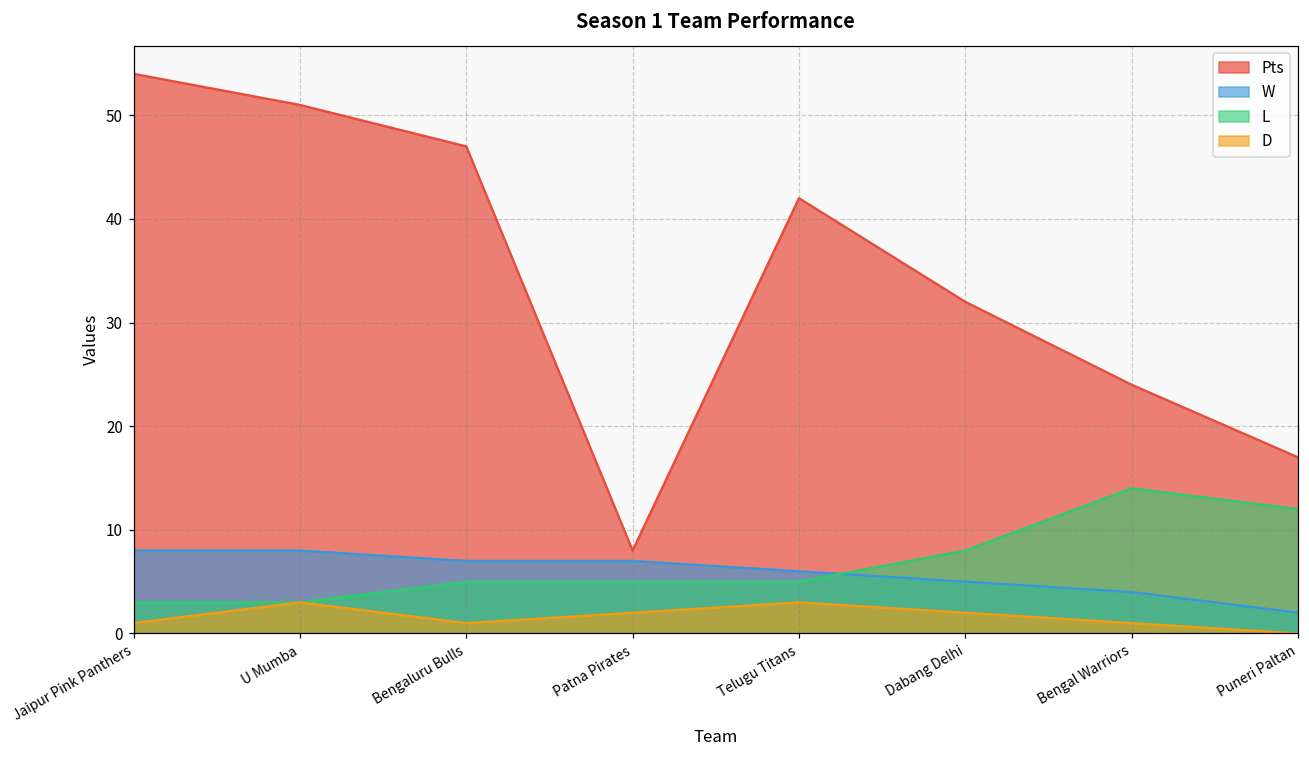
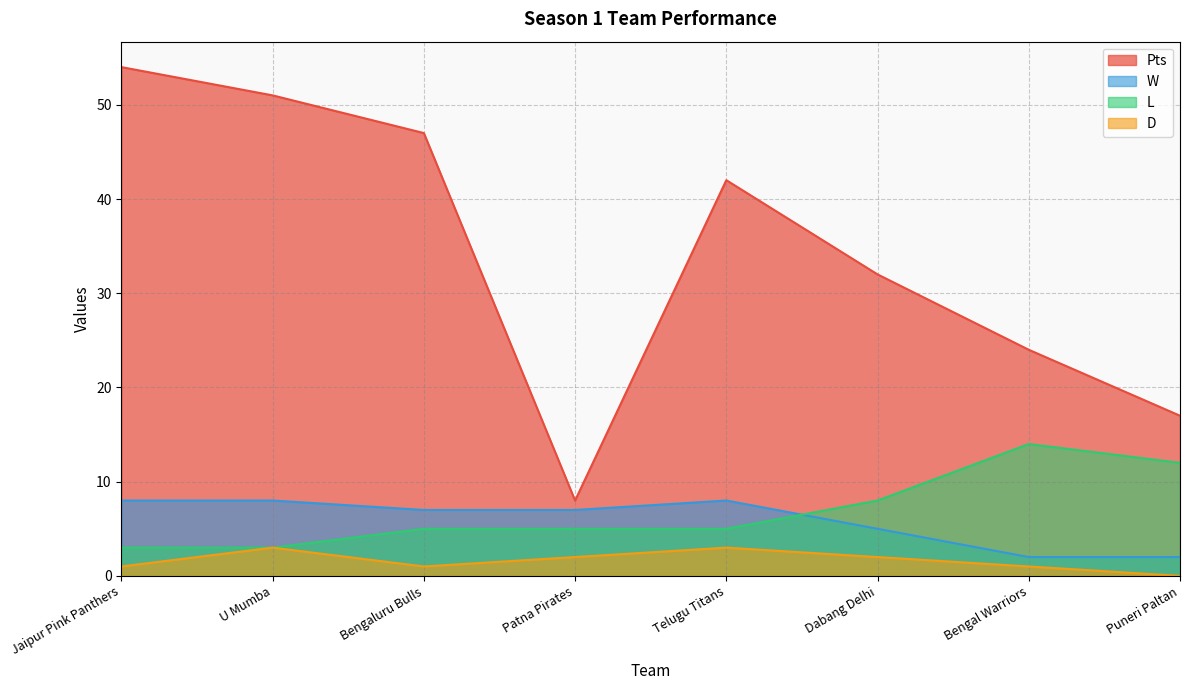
W, Telugu Titans: 6 -> 8
W, Bengal Warriors: 4 -> 2
